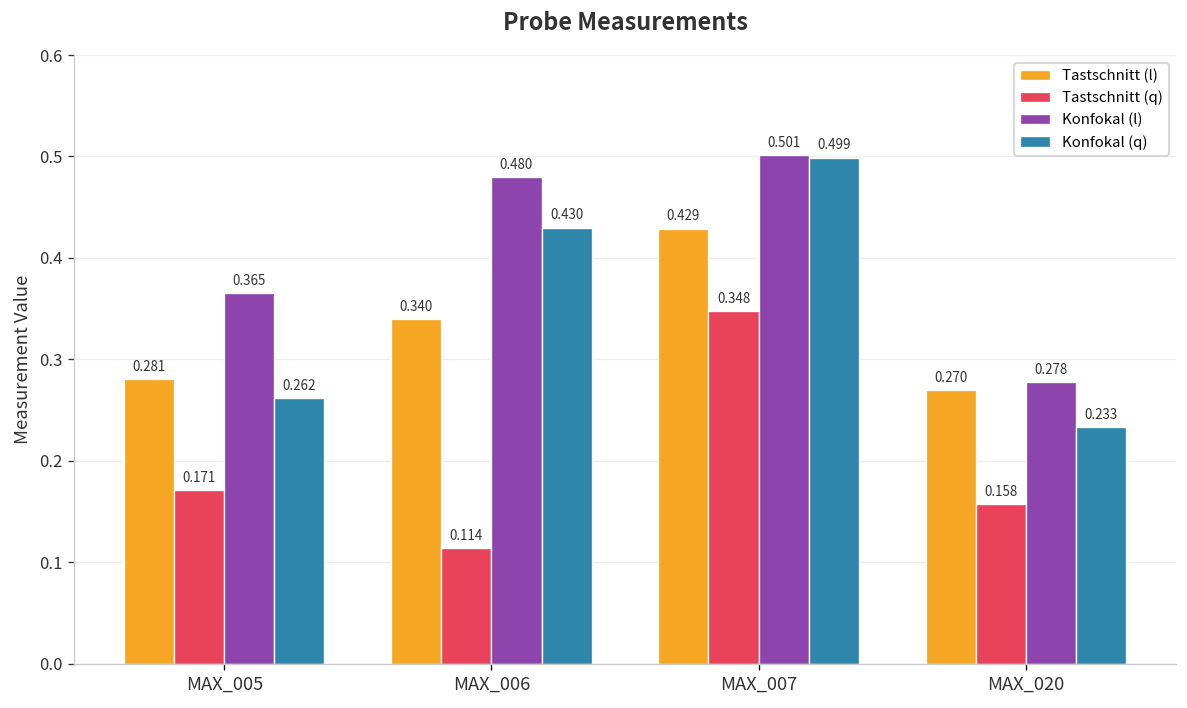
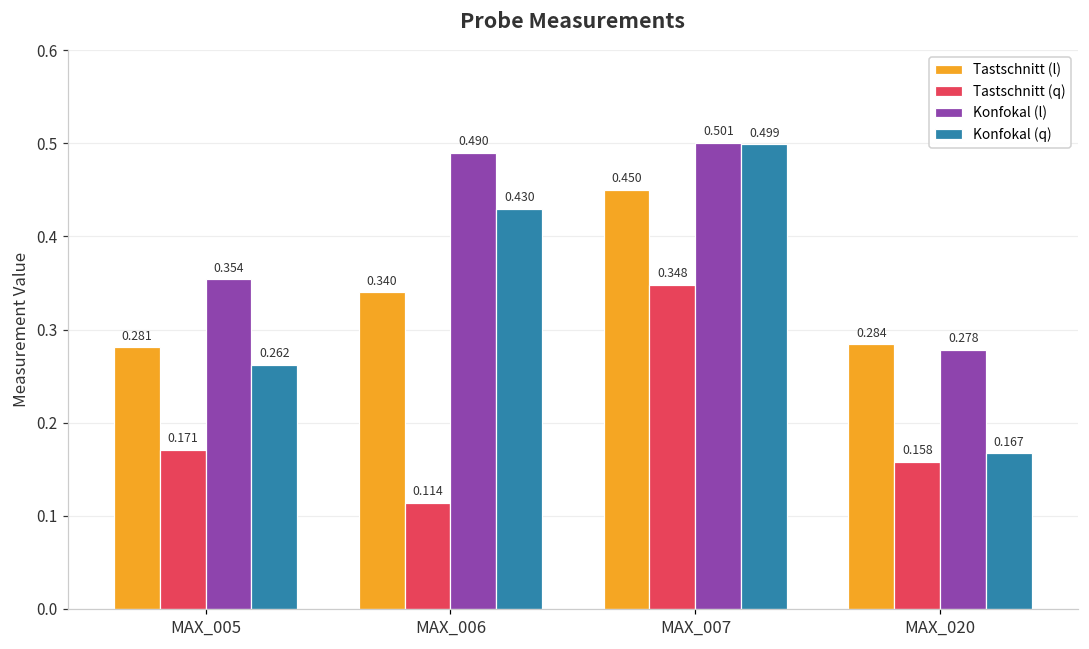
Konfokal (l), MAX_005: 0.365 -> 0.354
Konfokal (l), MAX_006: 0.480 -> 0.490
Tastschnitt (l), MAX_007: 0.429 -> 0.450
Tastschnitt (l), MAX_020: 0.270 -> 0.284
Konfokal (q), MAX_020: 0.233 -> 0.167
